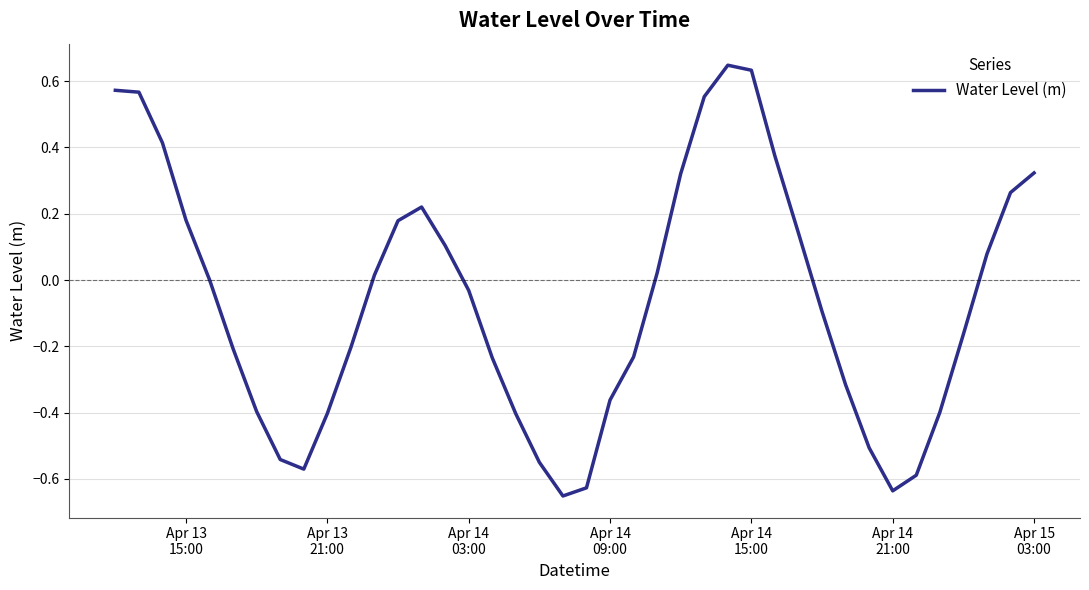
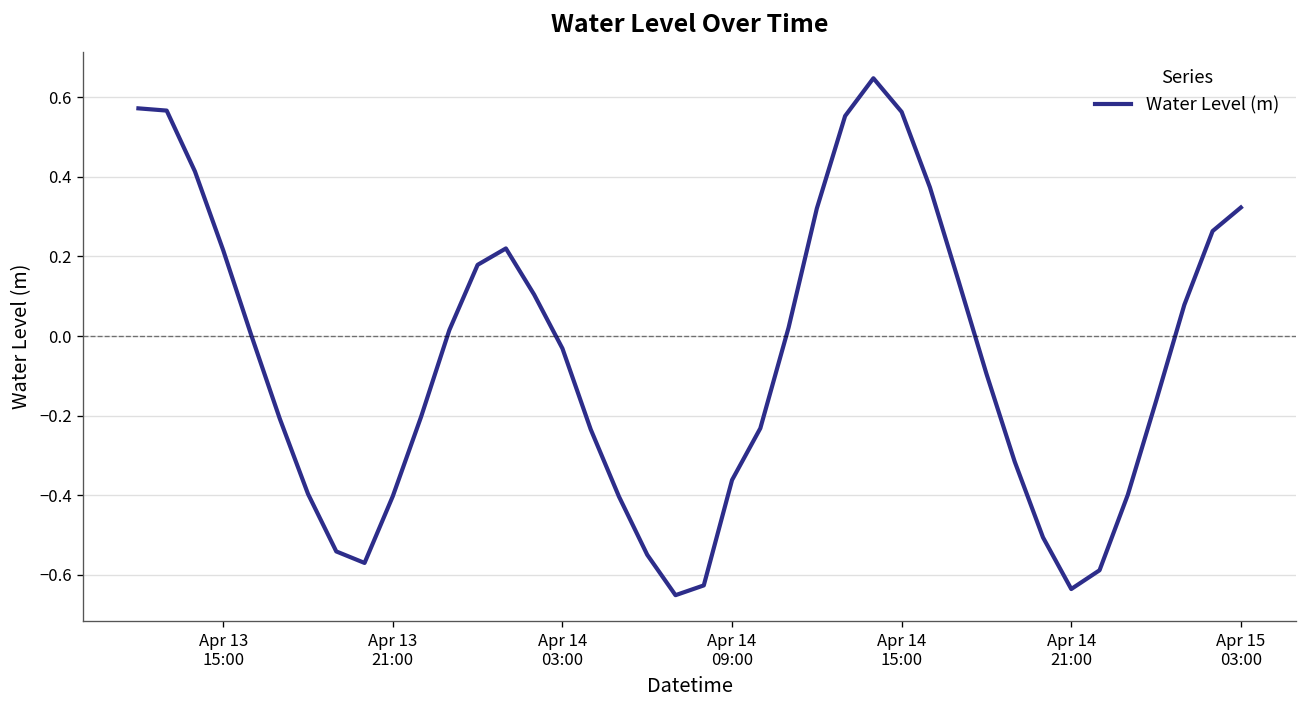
Apr 13 15:00: 0.18 -> 0.22
Apr 14 15:00: 0.63 -> 0.56
